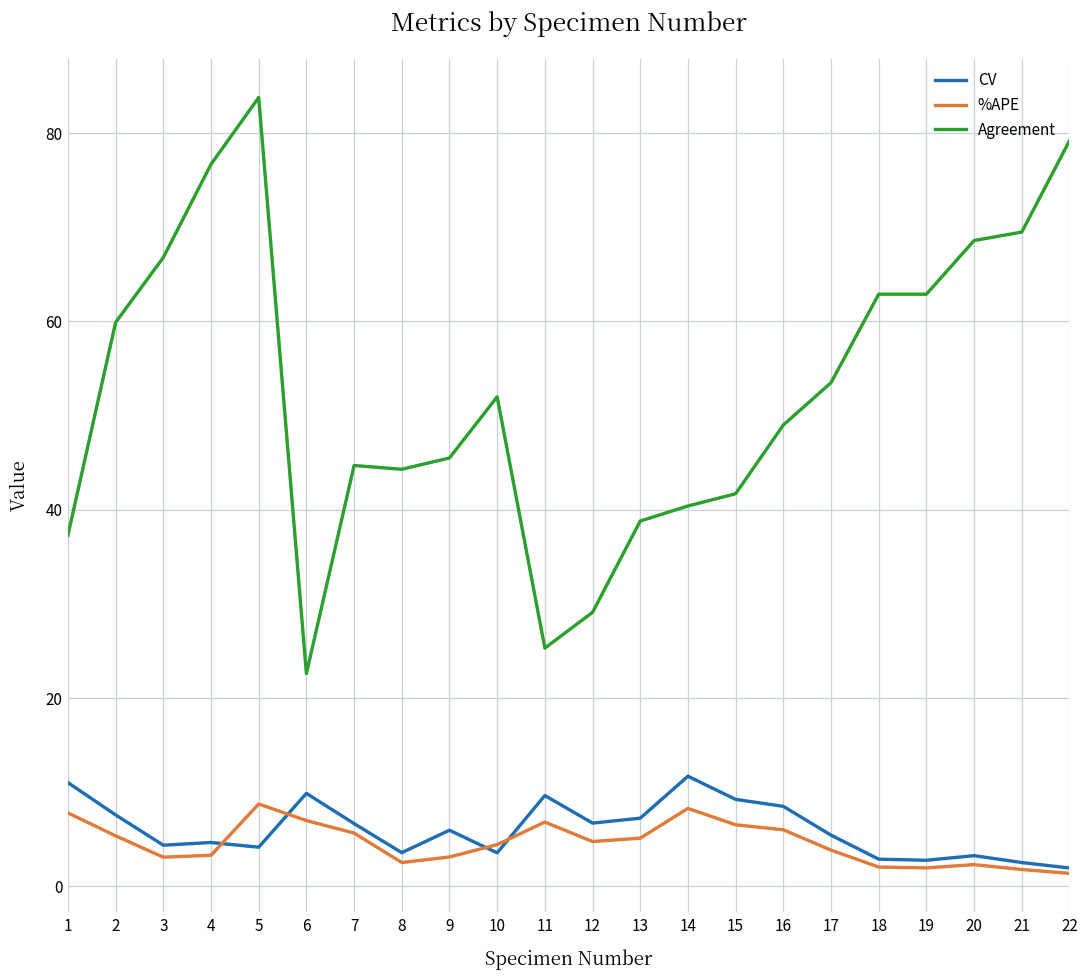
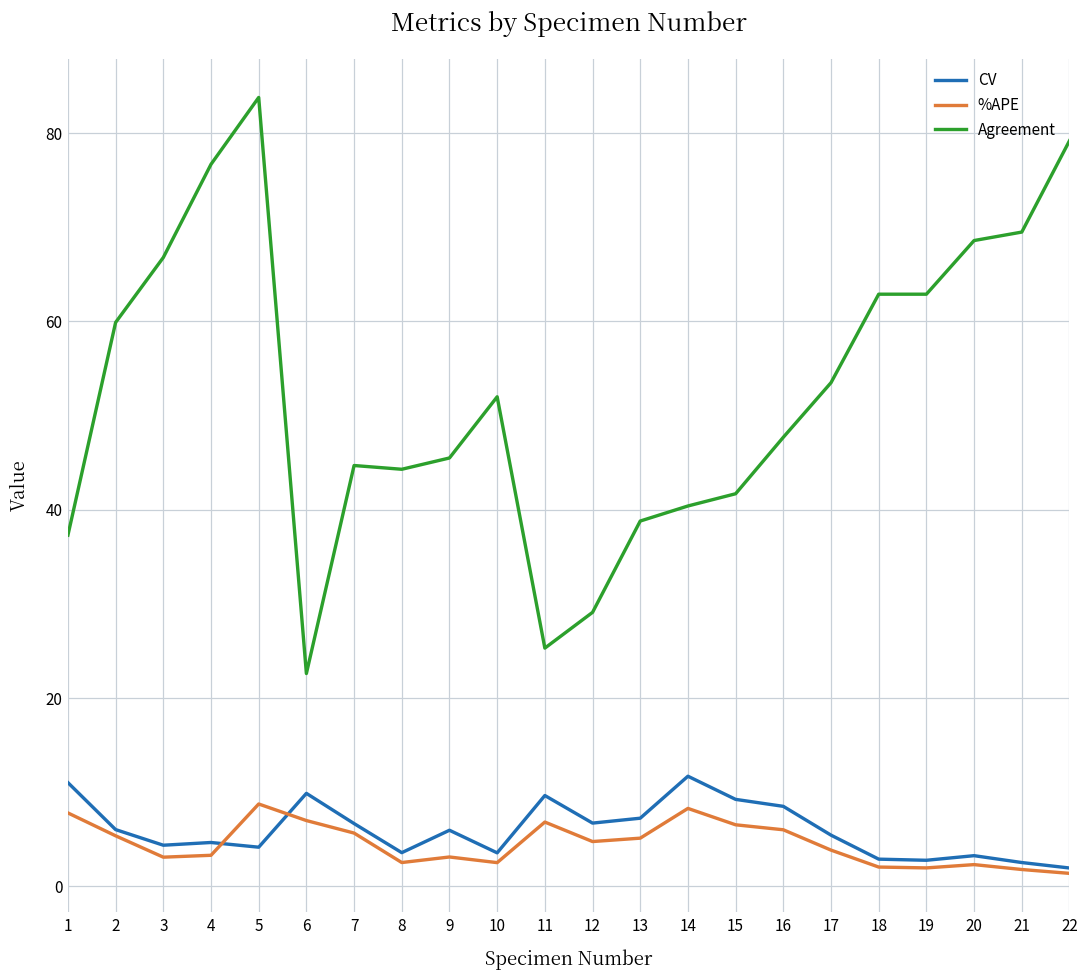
CV, 2: 8 -> 6
%APE, 10: 4 -> 3
Agreement, 16: 49 -> 48
